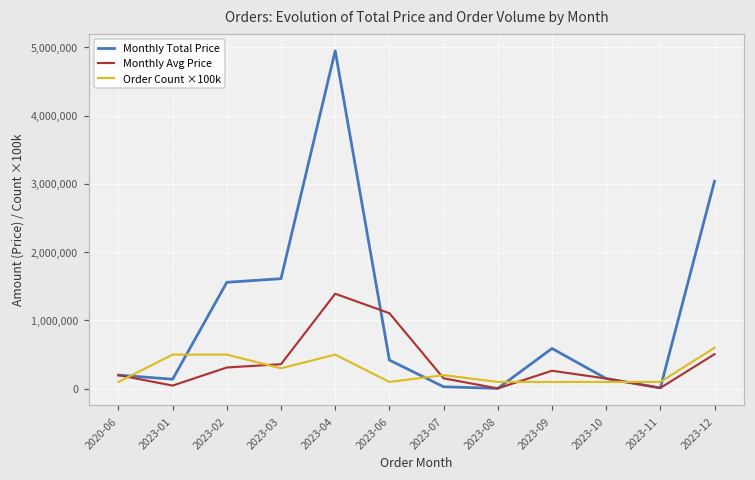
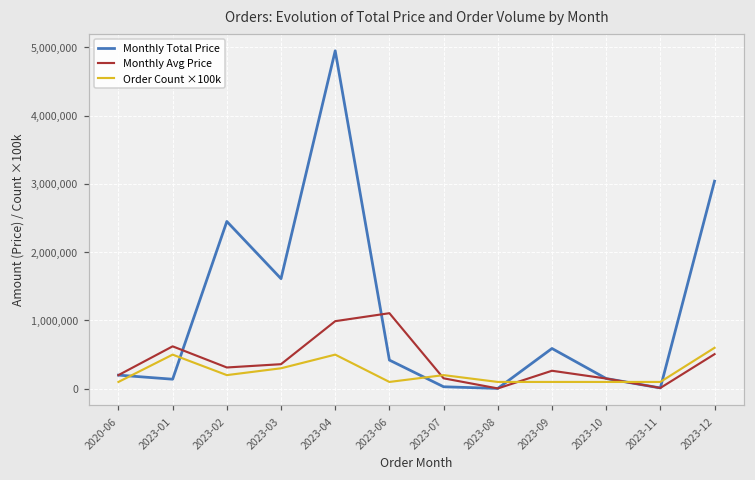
Monthly Avg Price, 2023-01: 0 -> 600,000
Monthly Total Price, 2023-02: 1,600,000 -> 2,400,000
Order Count ×100k, 2023-02: 500,000 -> 200,000
Monthly Avg Price, 2023-04: 1,400,000 -> 1,000,000
